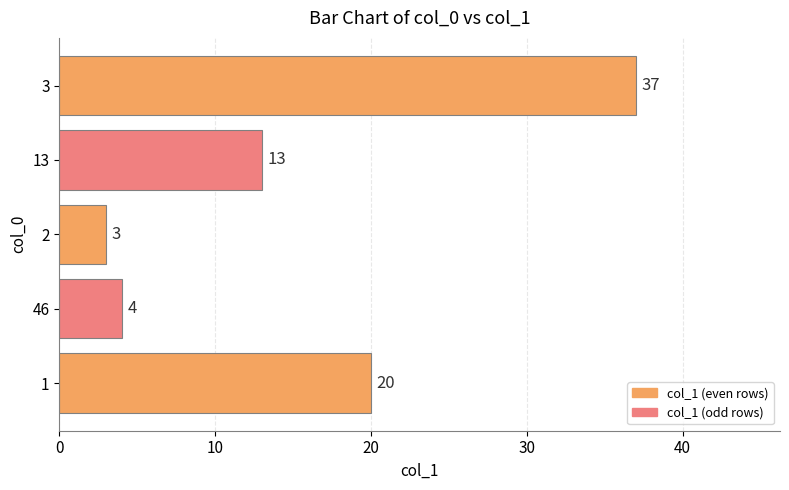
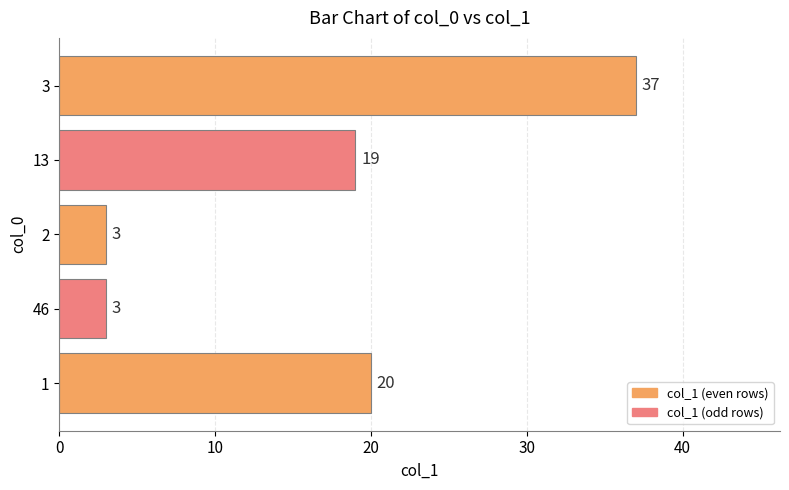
13: 13 -> 19
46: 4 -> 3
